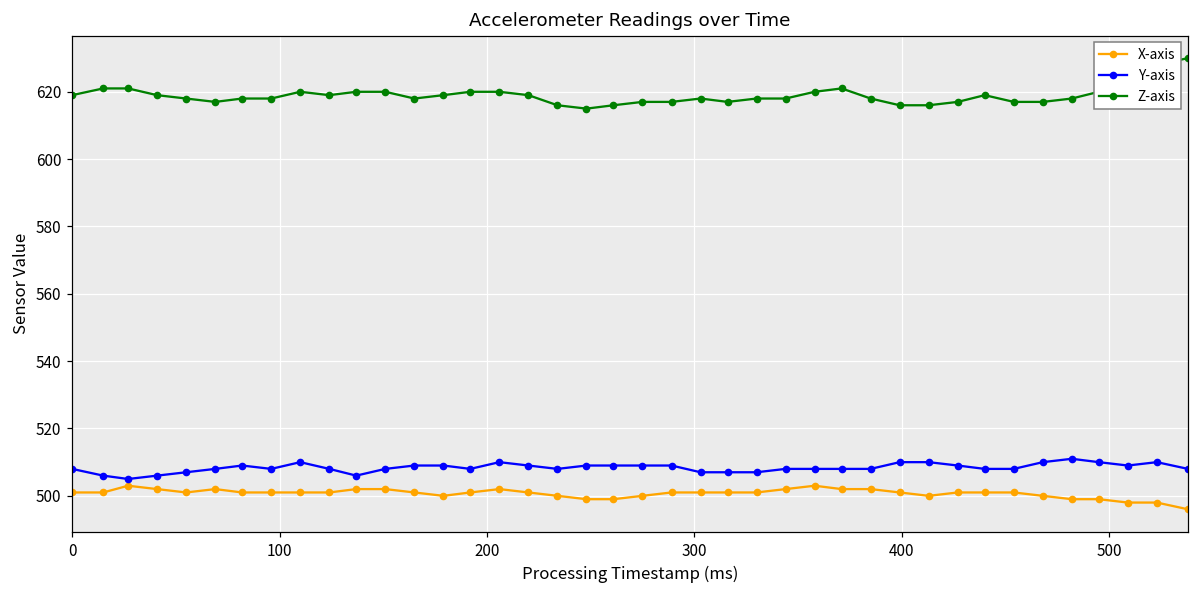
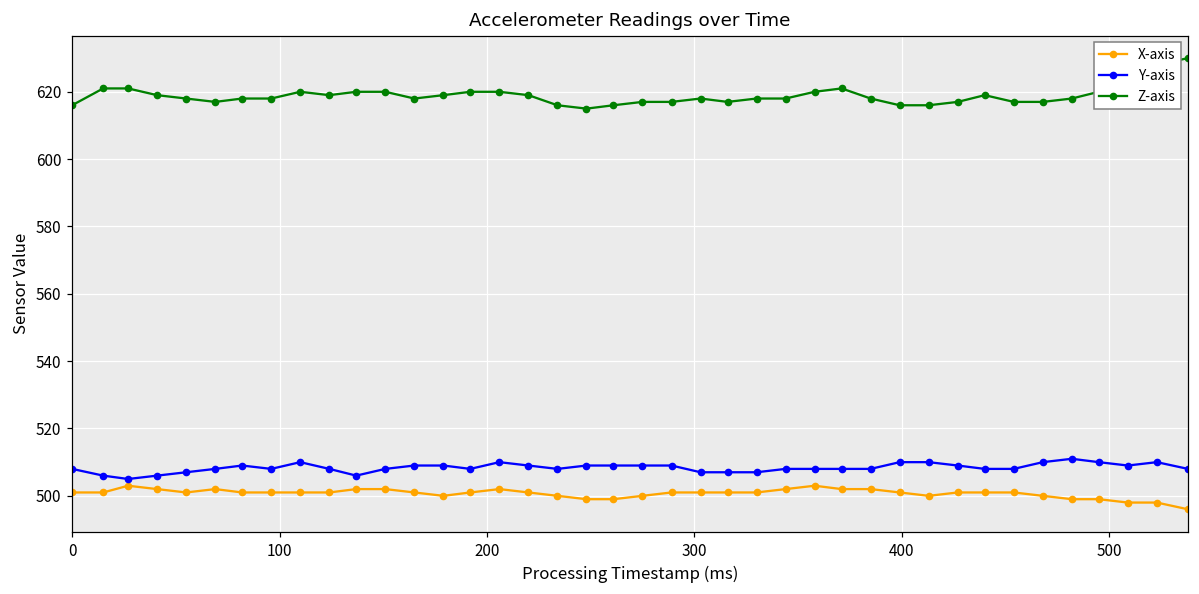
Z-axis, 0: 619 -> 616
